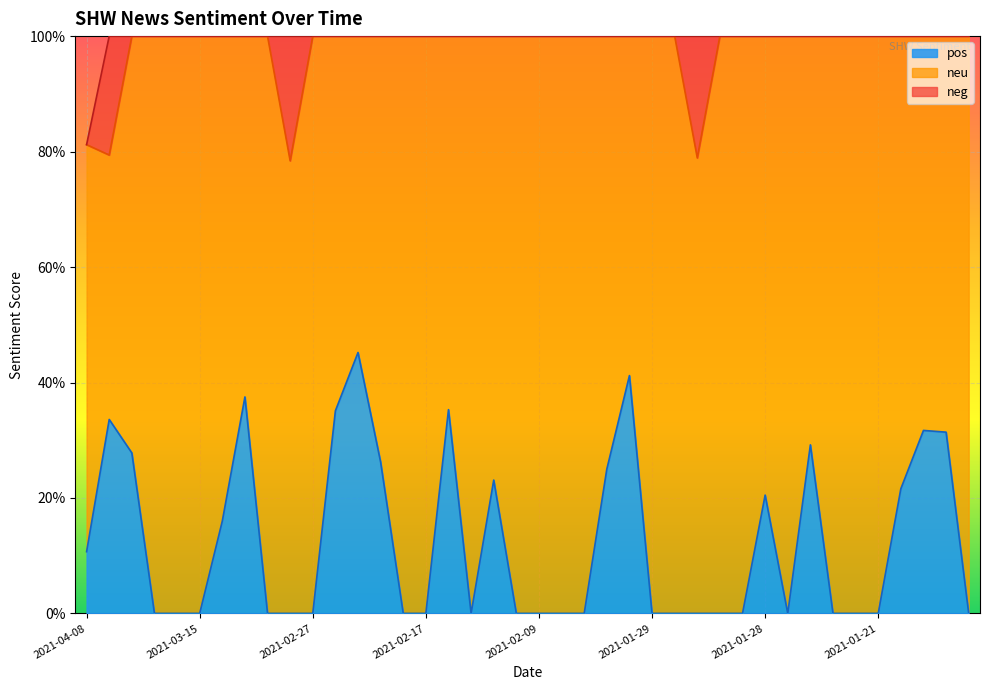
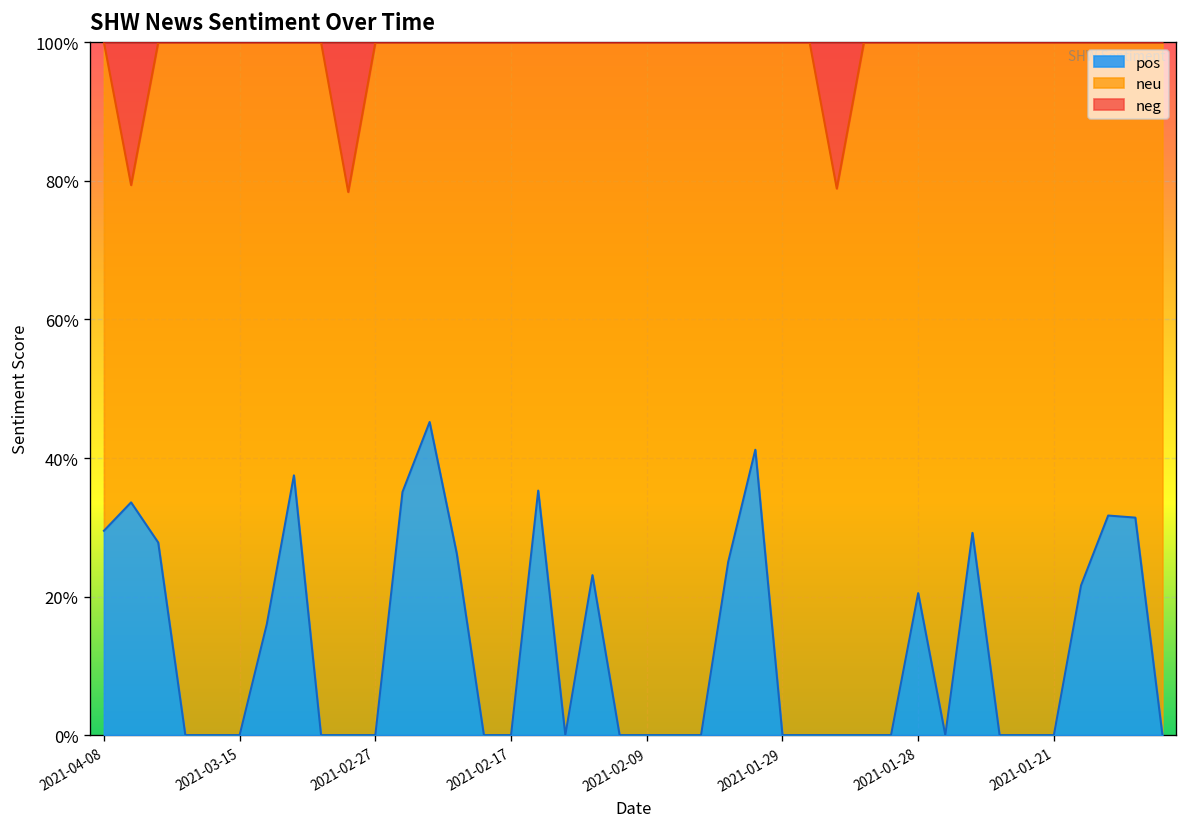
pos, 2021-04-08: 11% -> 30%
